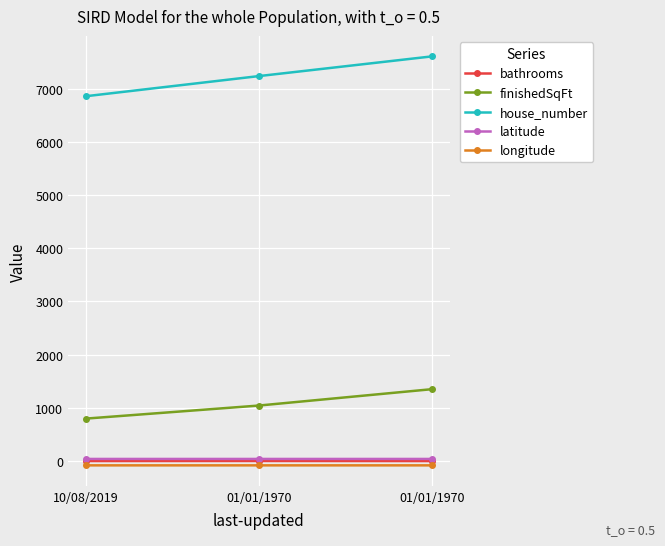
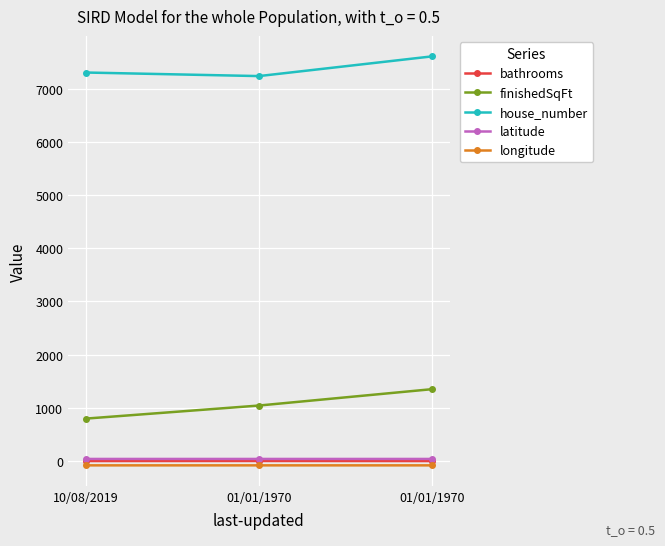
house_number, 10/08/2019: 6900 -> 7300
